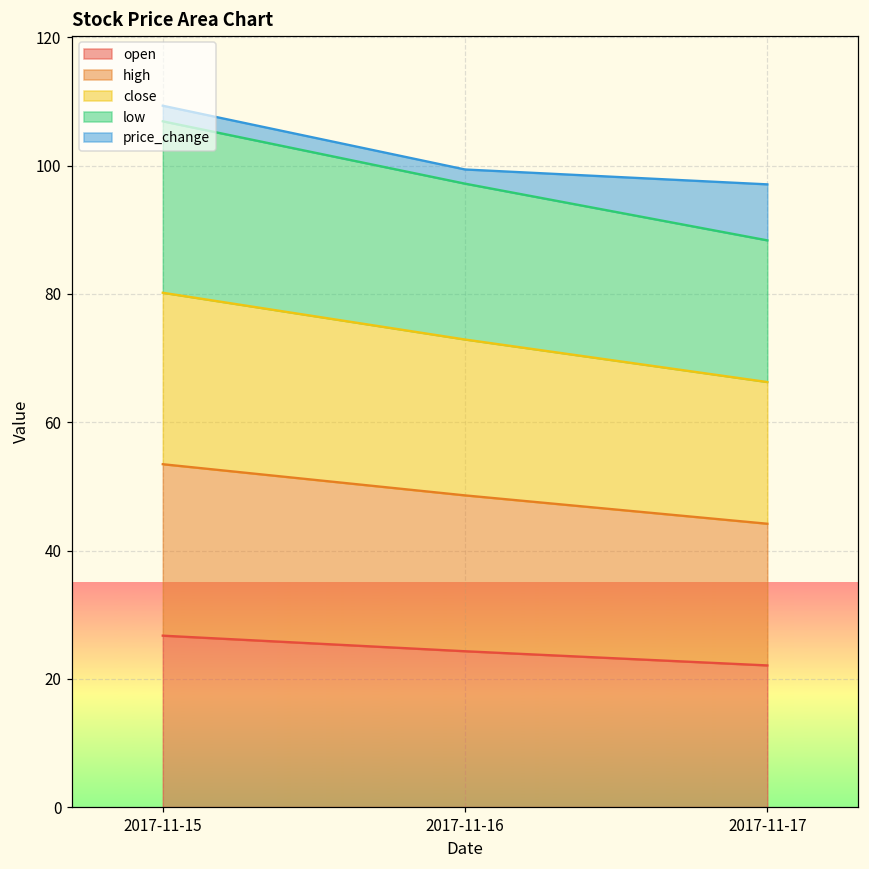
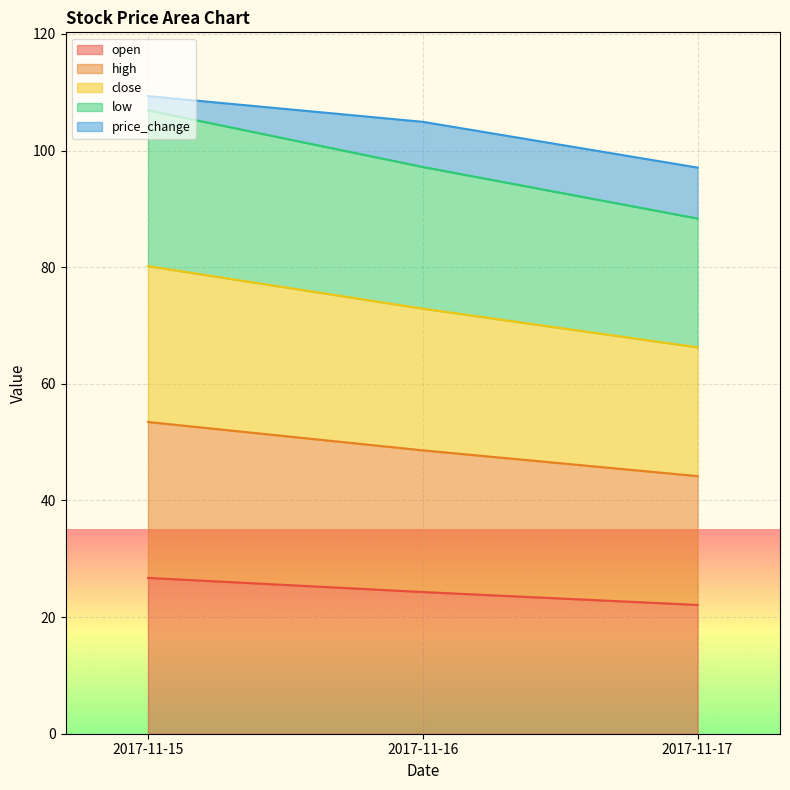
price_change, 2017-11-16: 2 -> 8
